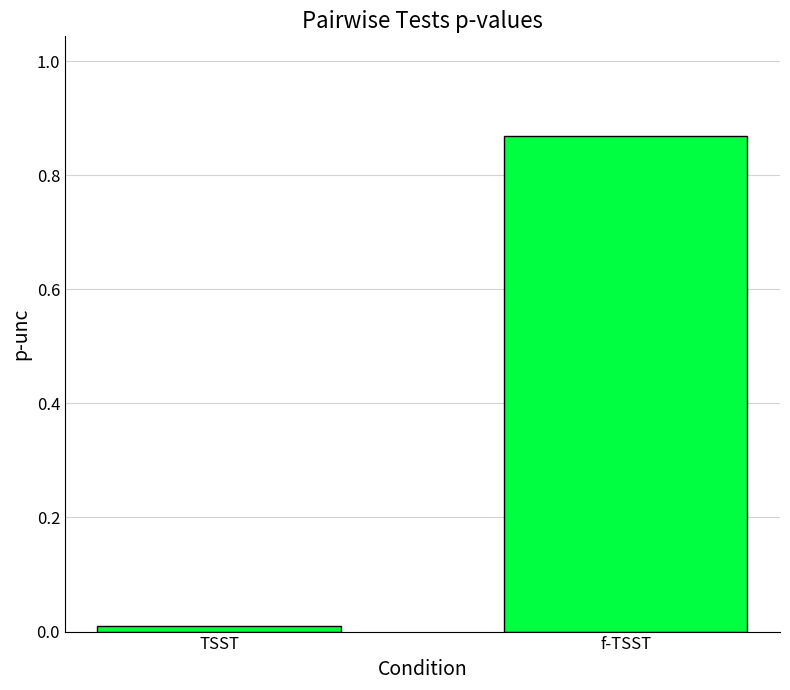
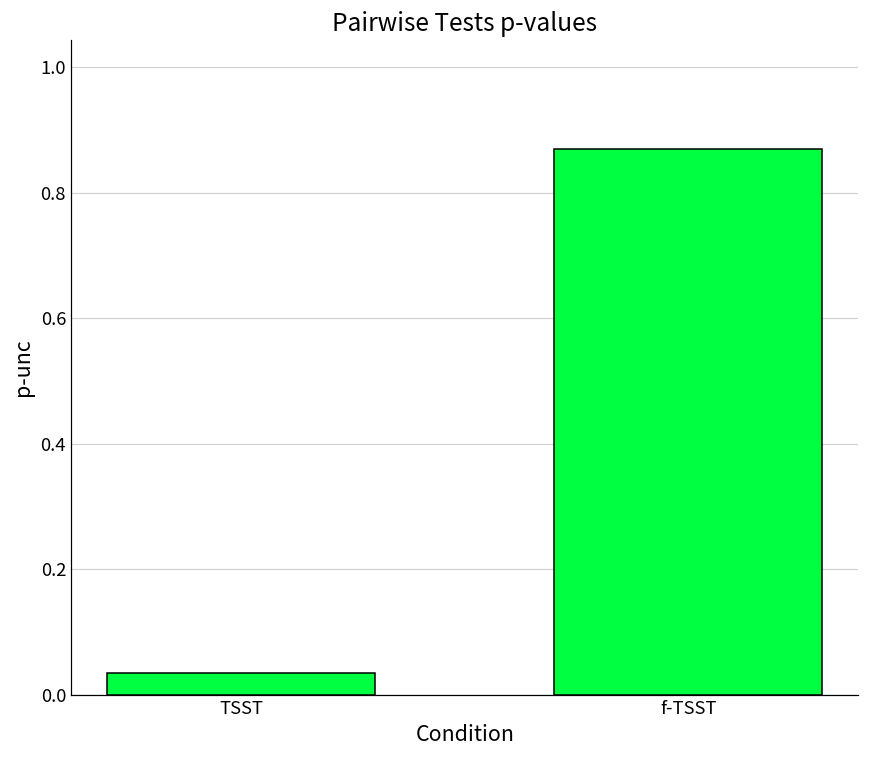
TSST: 0.01 -> 0.03
